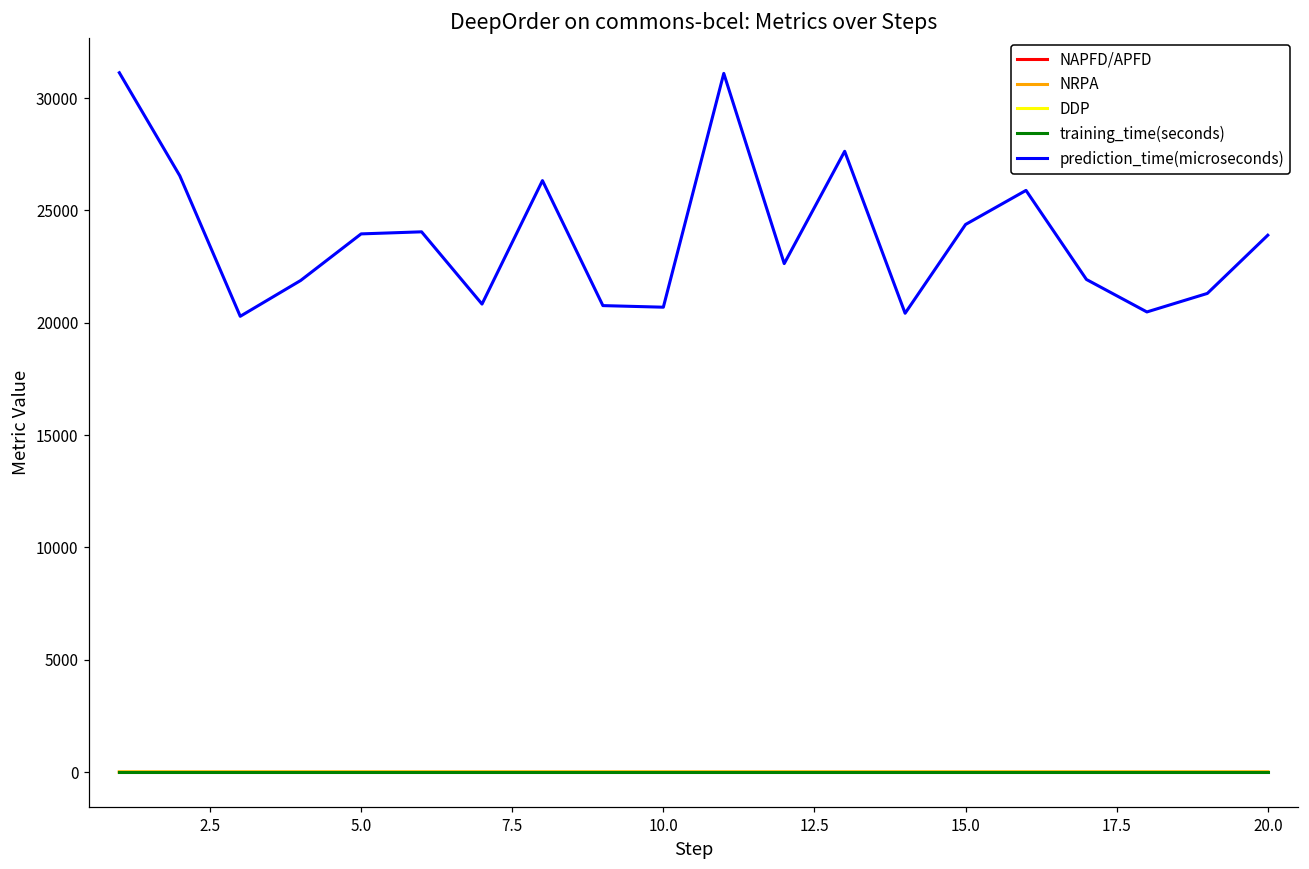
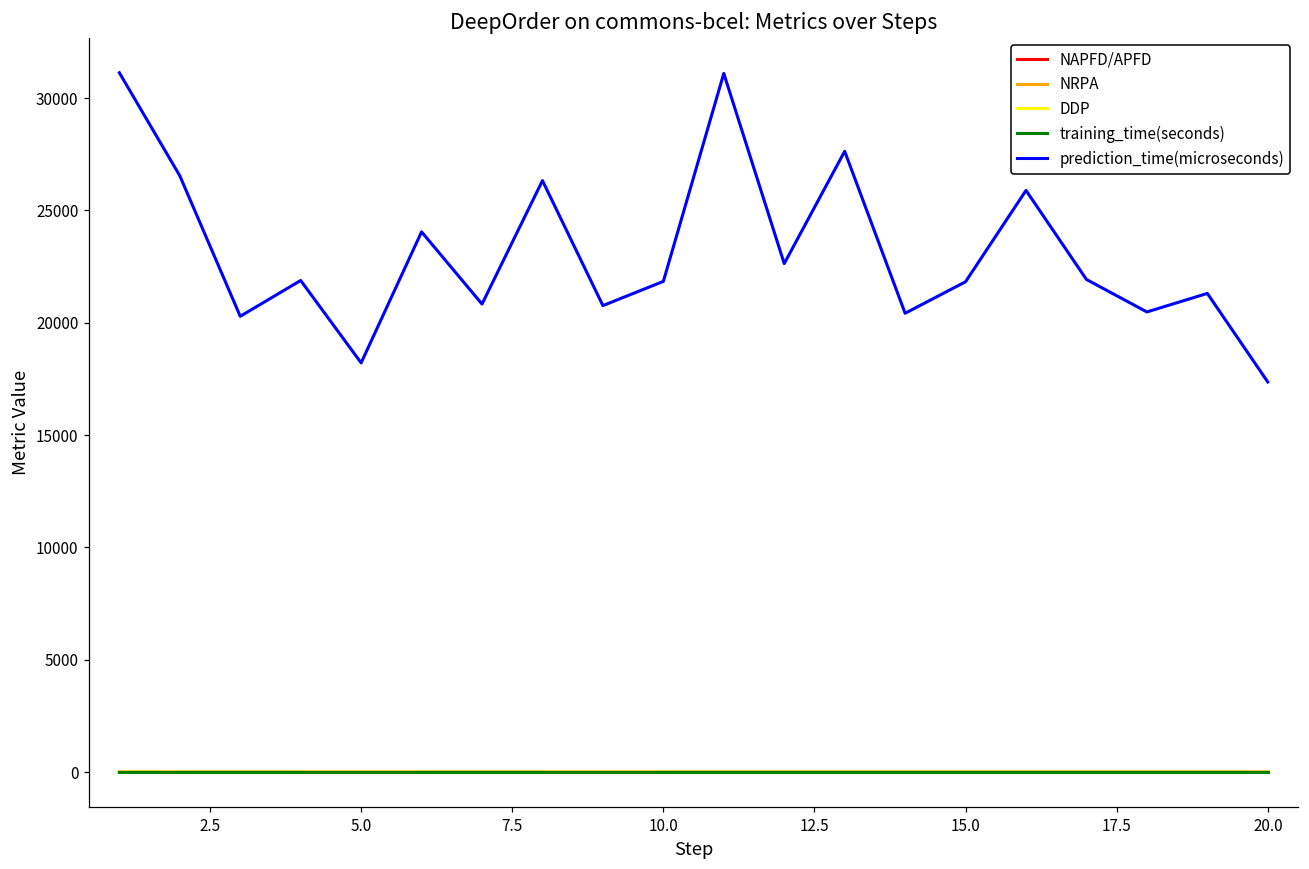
prediction_time(microseconds), 5.0: 24000 -> 18200
prediction_time(microseconds), 10.0: 20700 -> 21800
prediction_time(microseconds), 15.0: 24400 -> 21800
prediction_time(microseconds), 20.0: 23900 -> 17400
